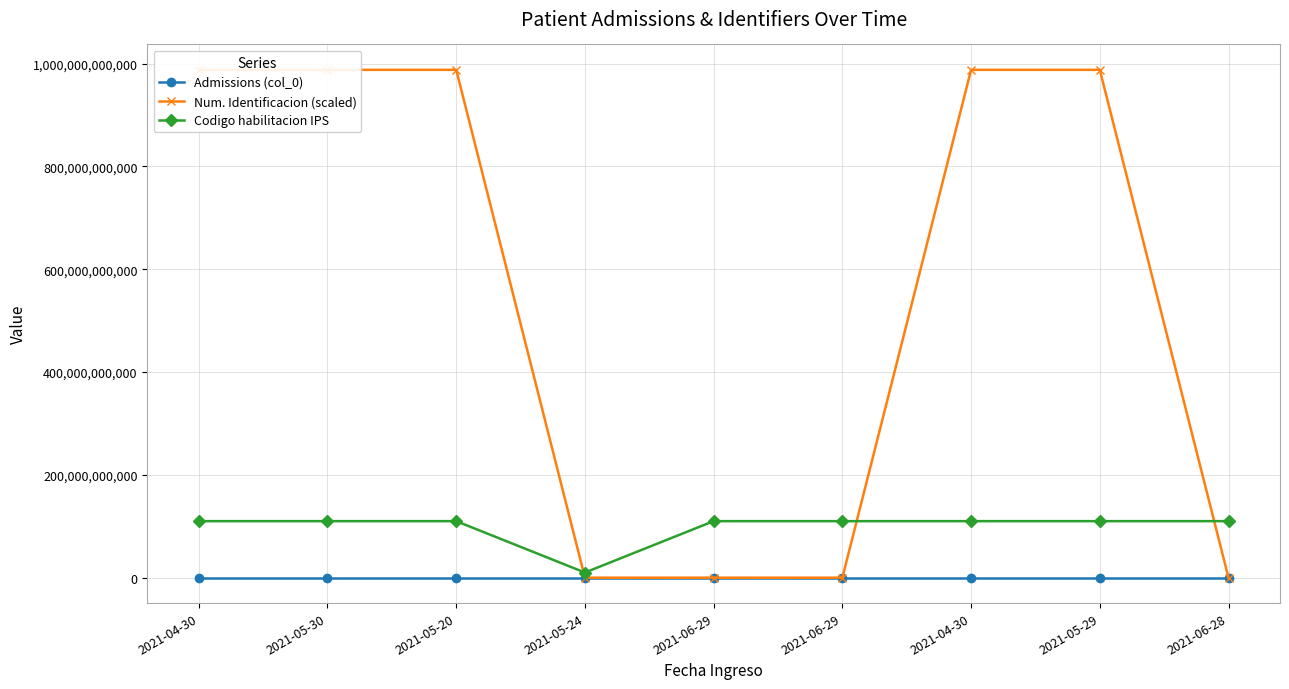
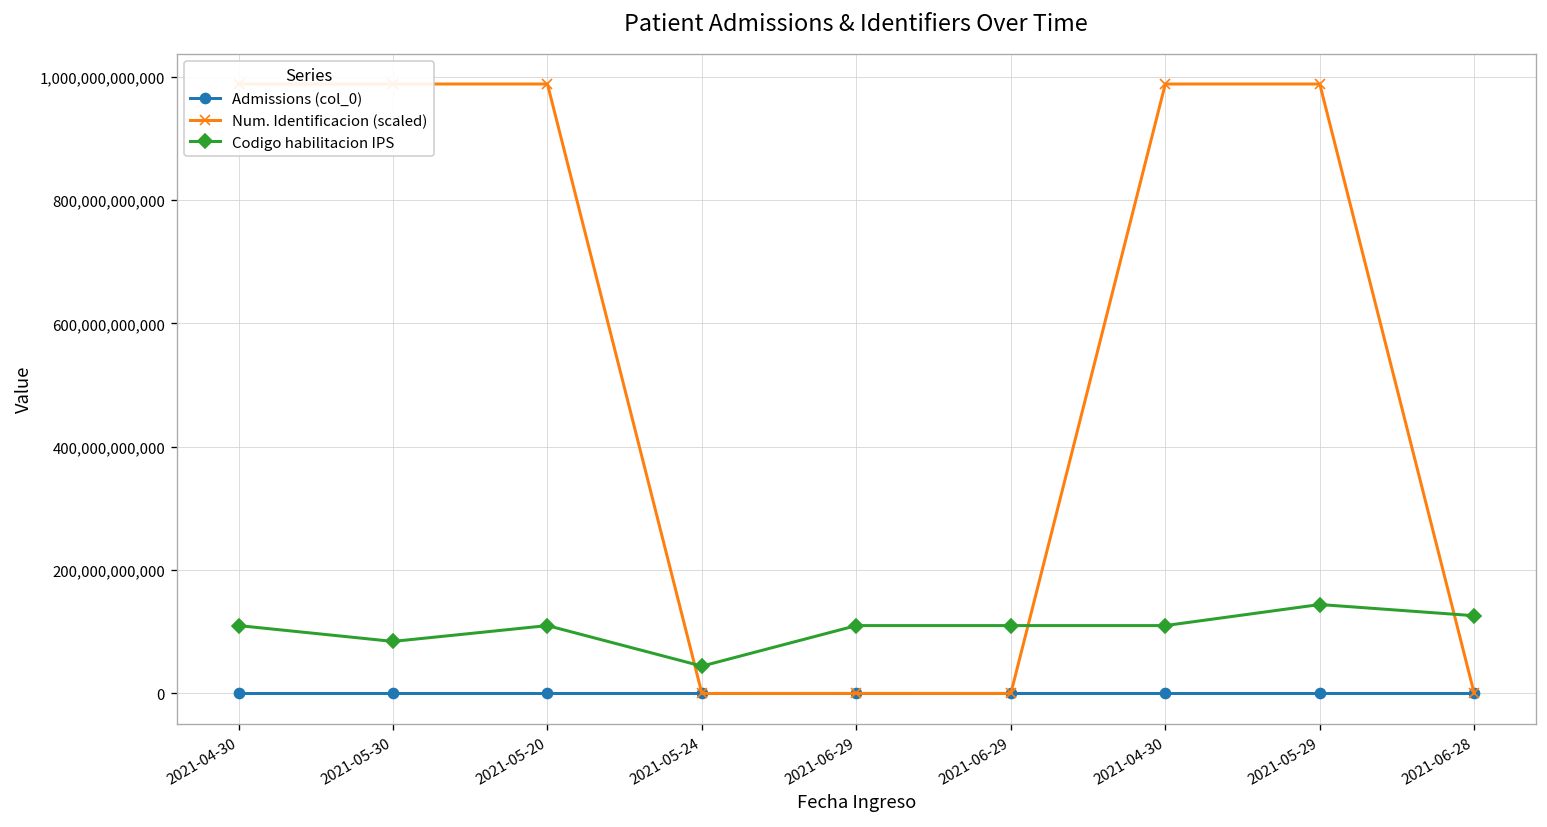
Codigo habilitacion IPS, 2021-05-30: 110,000,000,000 -> 80,000,000,000
Codigo habilitacion IPS, 2021-05-24: 10,000,000,000 -> 40,000,000,000
Codigo habilitacion IPS, 2021-05-29: 110,000,000,000 -> 140,000,000,000
Codigo habilitacion IPS, 2021-06-28: 110,000,000,000 -> 130,000,000,000
